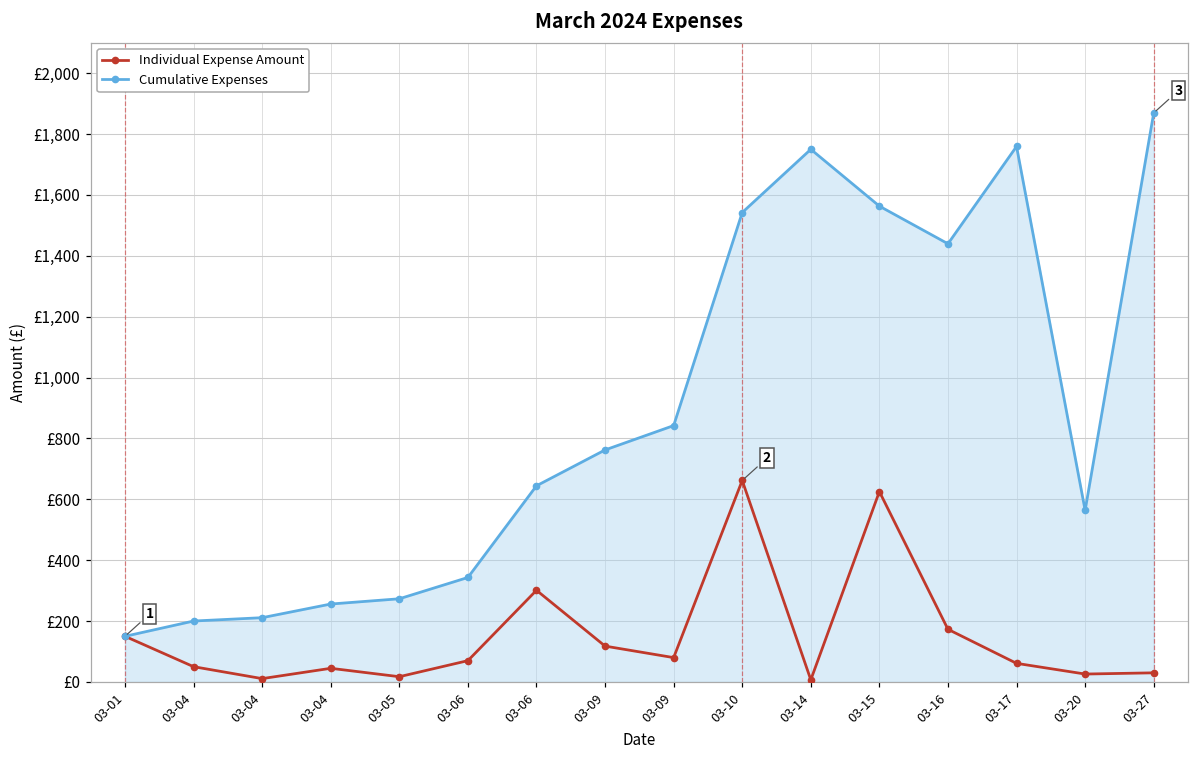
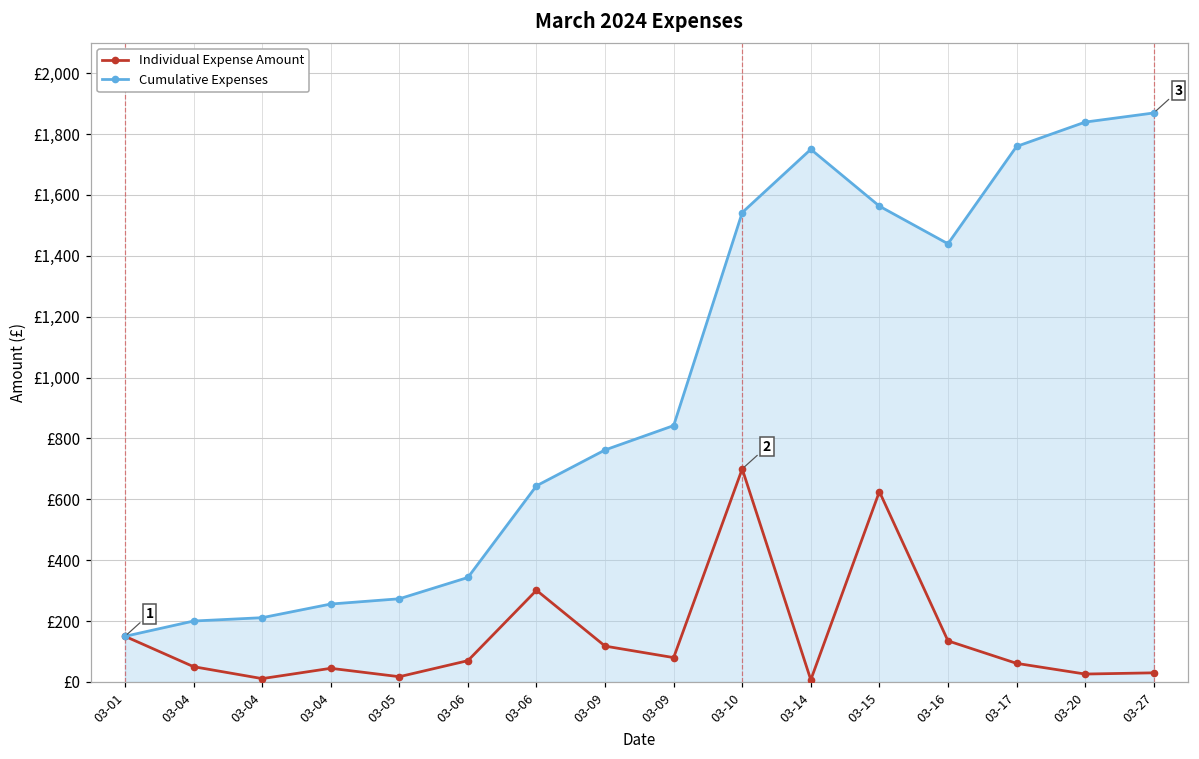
Individual Expense Amount, 03-10: £660 -> £700
Individual Expense Amount, 03-16: £170 -> £140
Cumulative Expenses, 03-20: £560 -> £1,840
